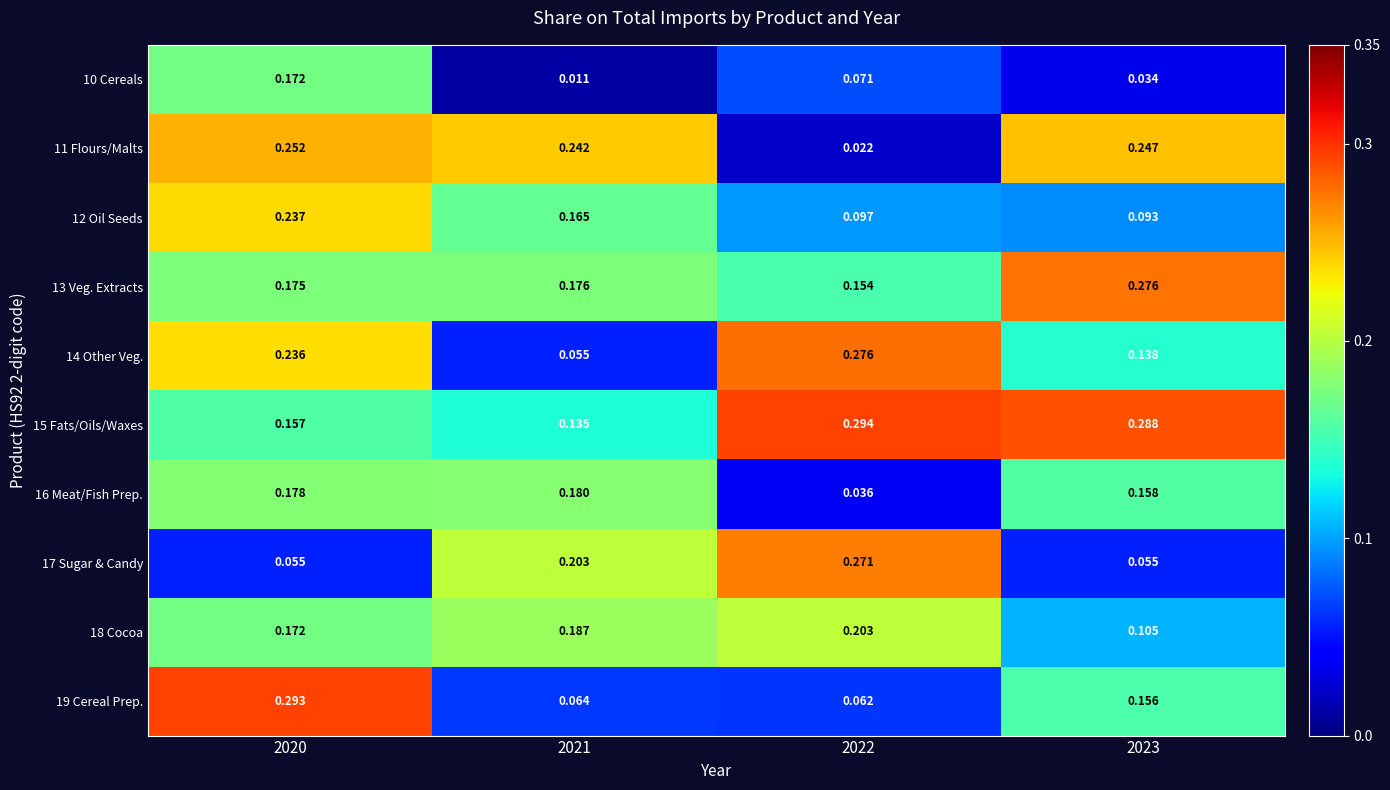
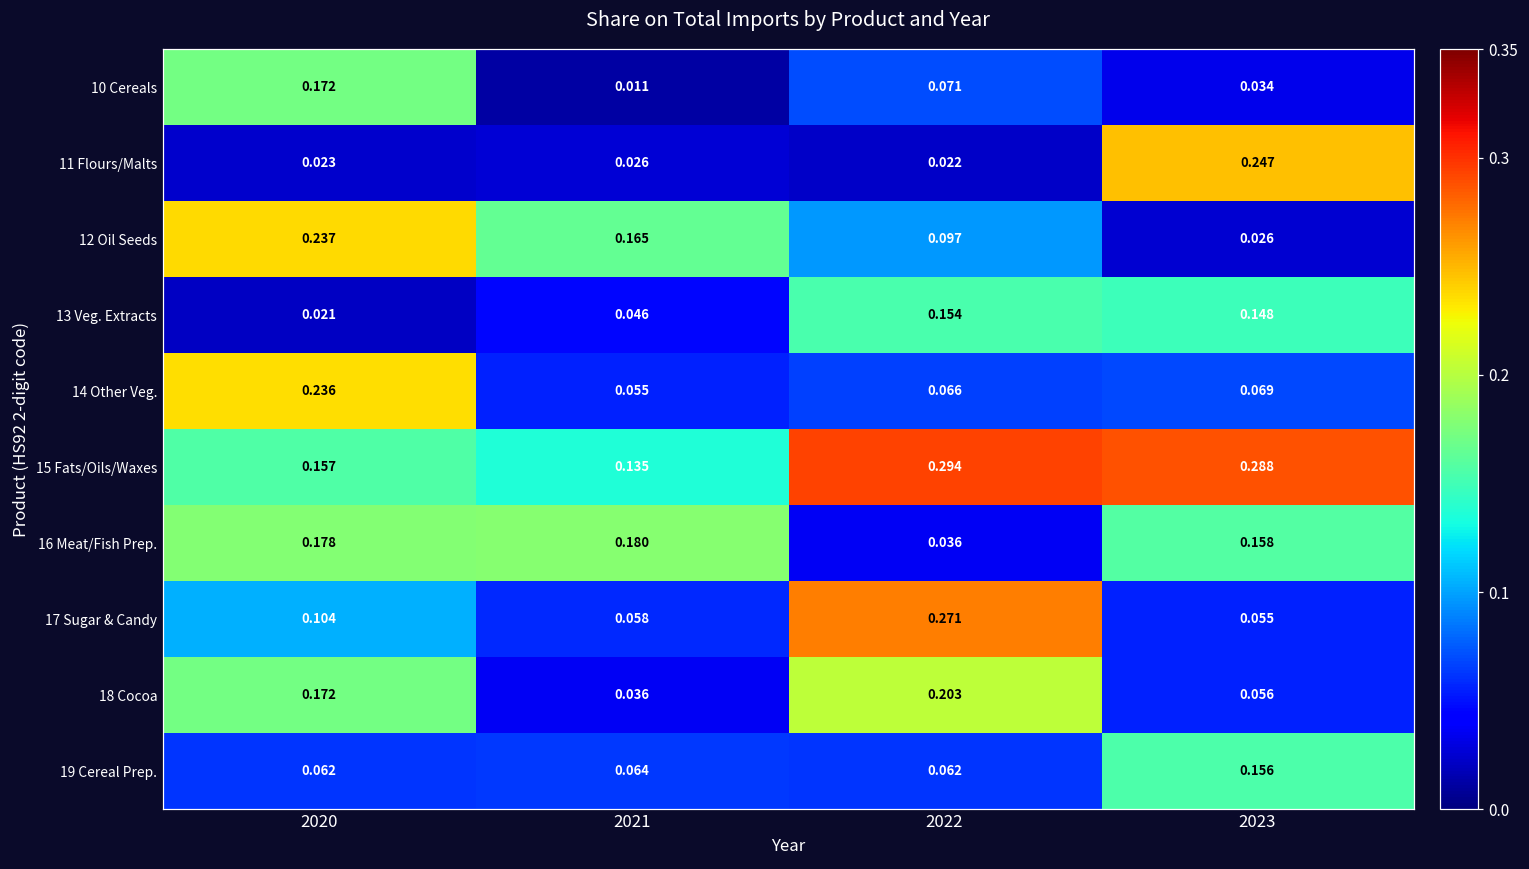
11 Flours/Malts, 2020: 0.252 -> 0.023
11 Flours/Malts, 2021: 0.242 -> 0.026
12 Oil Seeds, 2023: 0.093 -> 0.026
13 Veg. Extracts, 2020: 0.175 -> 0.021
13 Veg. Extracts, 2021: 0.176 -> 0.046
13 Veg. Extracts, 2023: 0.276 -> 0.148
14 Other Veg., 2022: 0.276 -> 0.066
14 Other Veg., 2023: 0.138 -> 0.069
17 Sugar & Candy, 2020: 0.055 -> 0.104
17 Sugar & Candy, 2021: 0.203 -> 0.058
18 Cocoa, 2021: 0.187 -> 0.036
18 Cocoa, 2023: 0.105 -> 0.056
19 Cereal Prep., 2020: 0.293 -> 0.062
